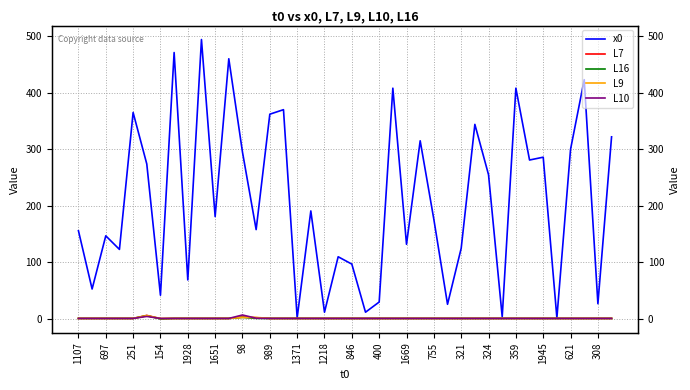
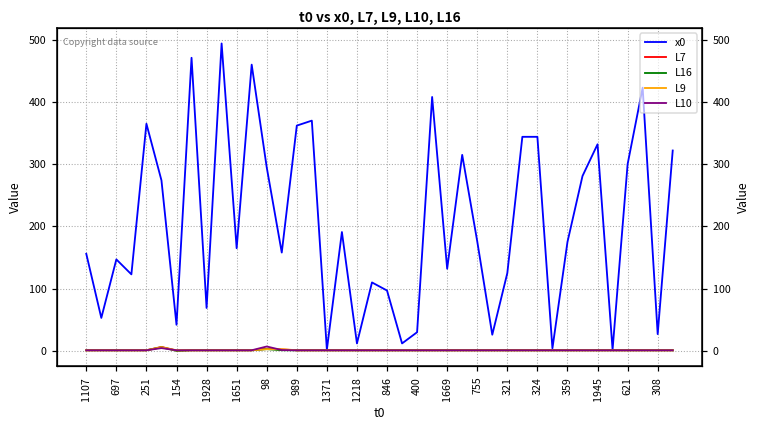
x0, 1651: 180 -> 170
x0, 324: 260 -> 340
x0, 359: 410 -> 180
x0, 1945: 290 -> 330
